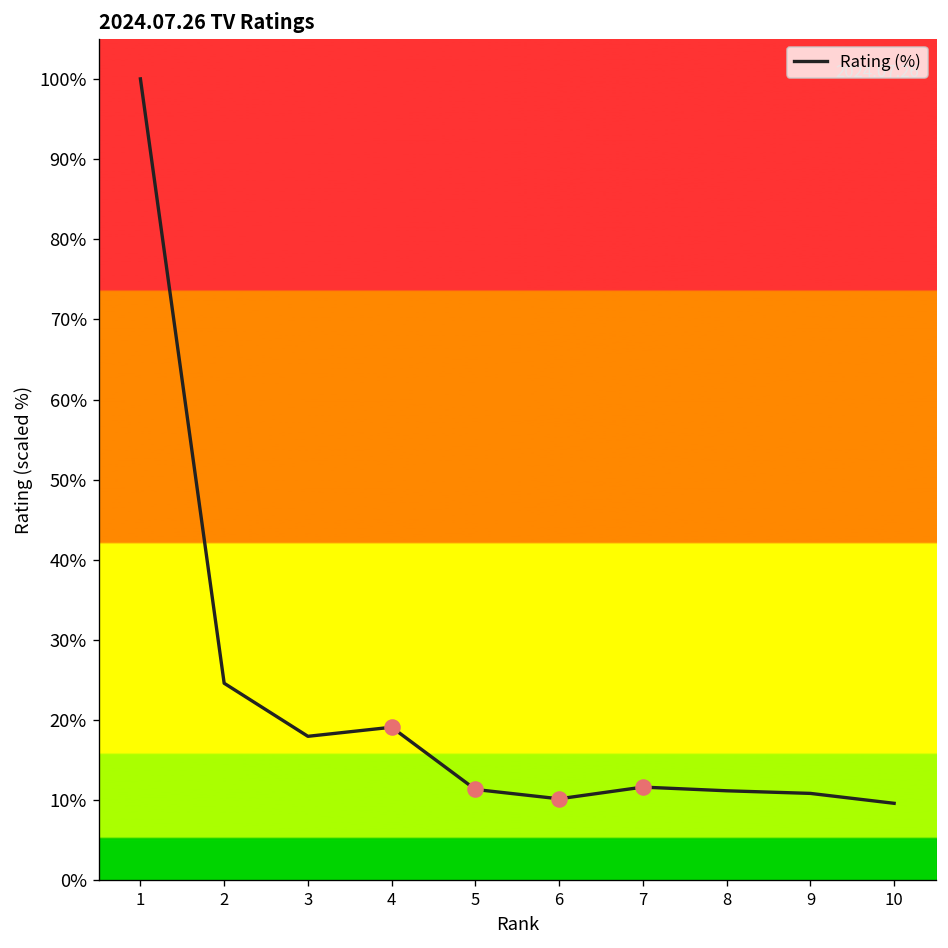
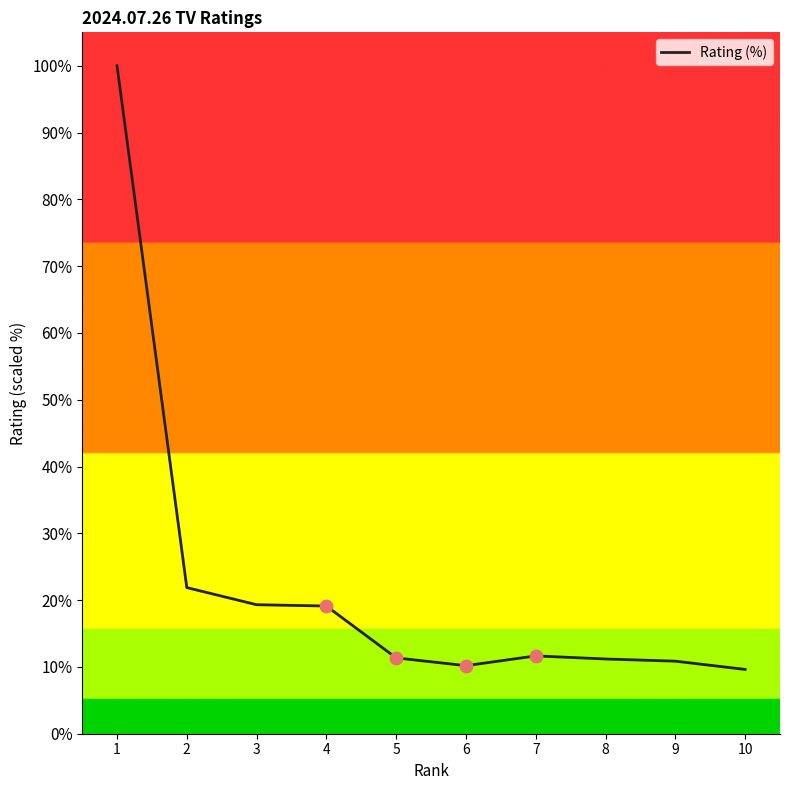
Rating (%), 2: 25% -> 22%
Rating (%), 3: 18% -> 19%
